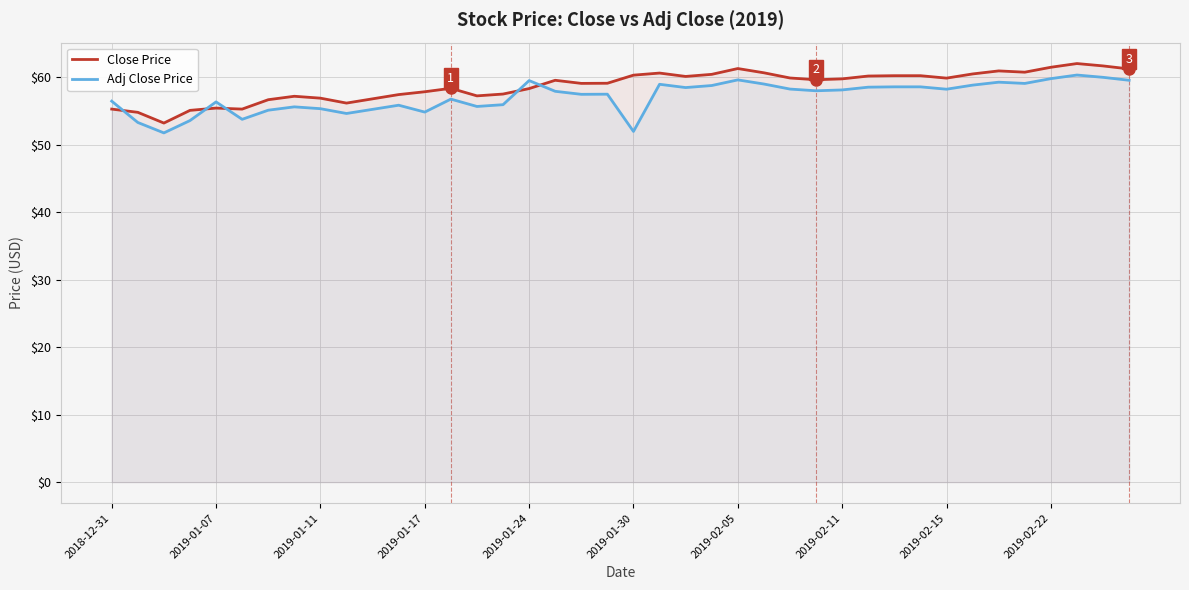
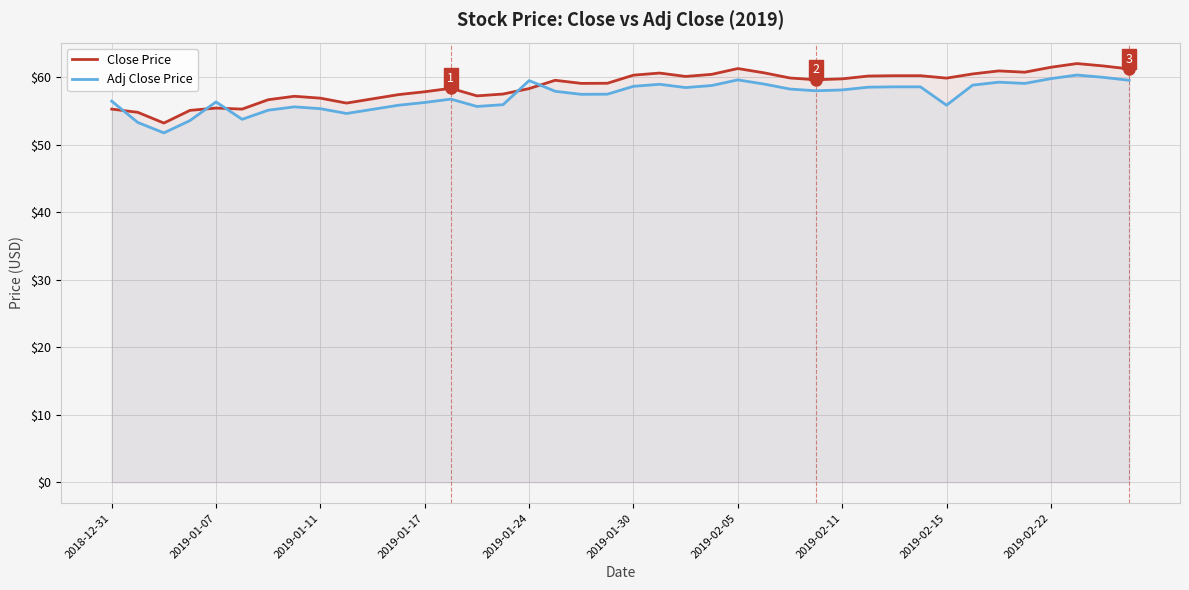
Adj Close Price, 2019-01-17: $55 -> $56
Adj Close Price, 2019-01-30: $52 -> $59
Adj Close Price, 2019-02-15: $58 -> $56
